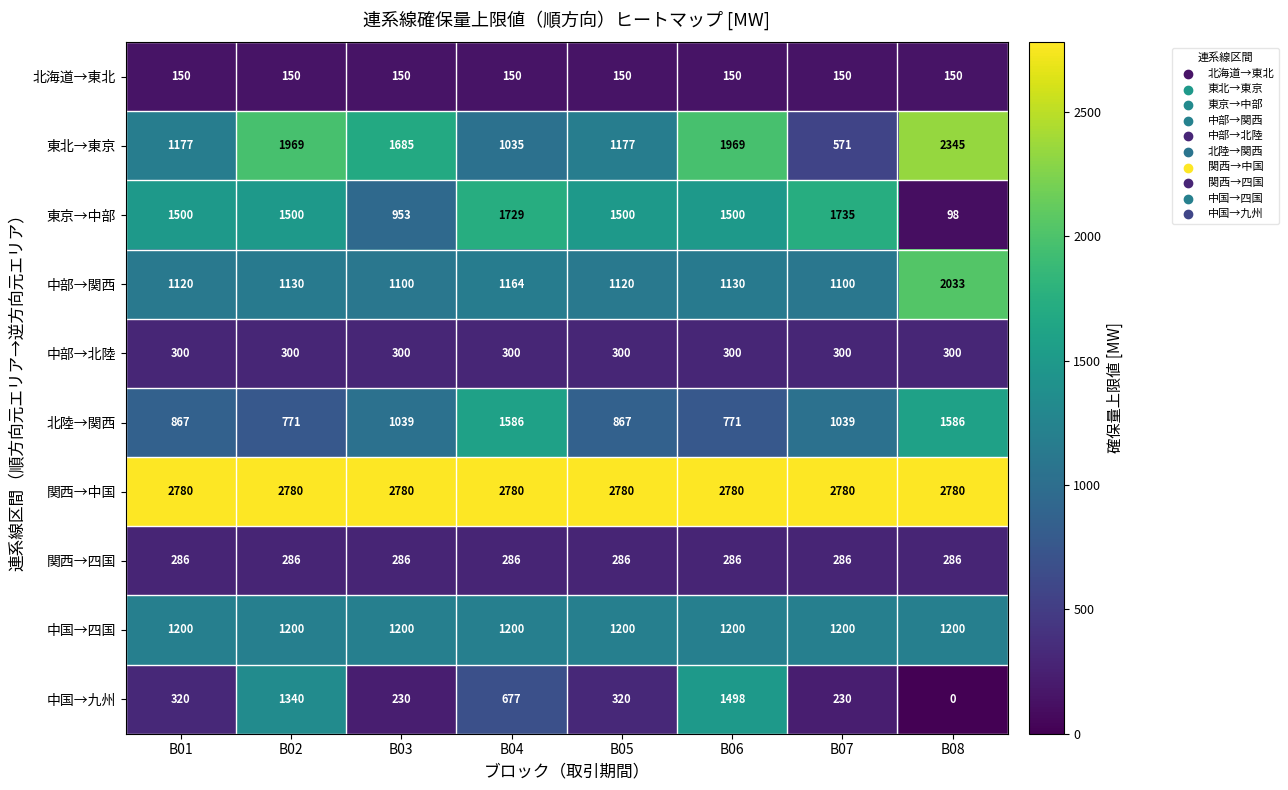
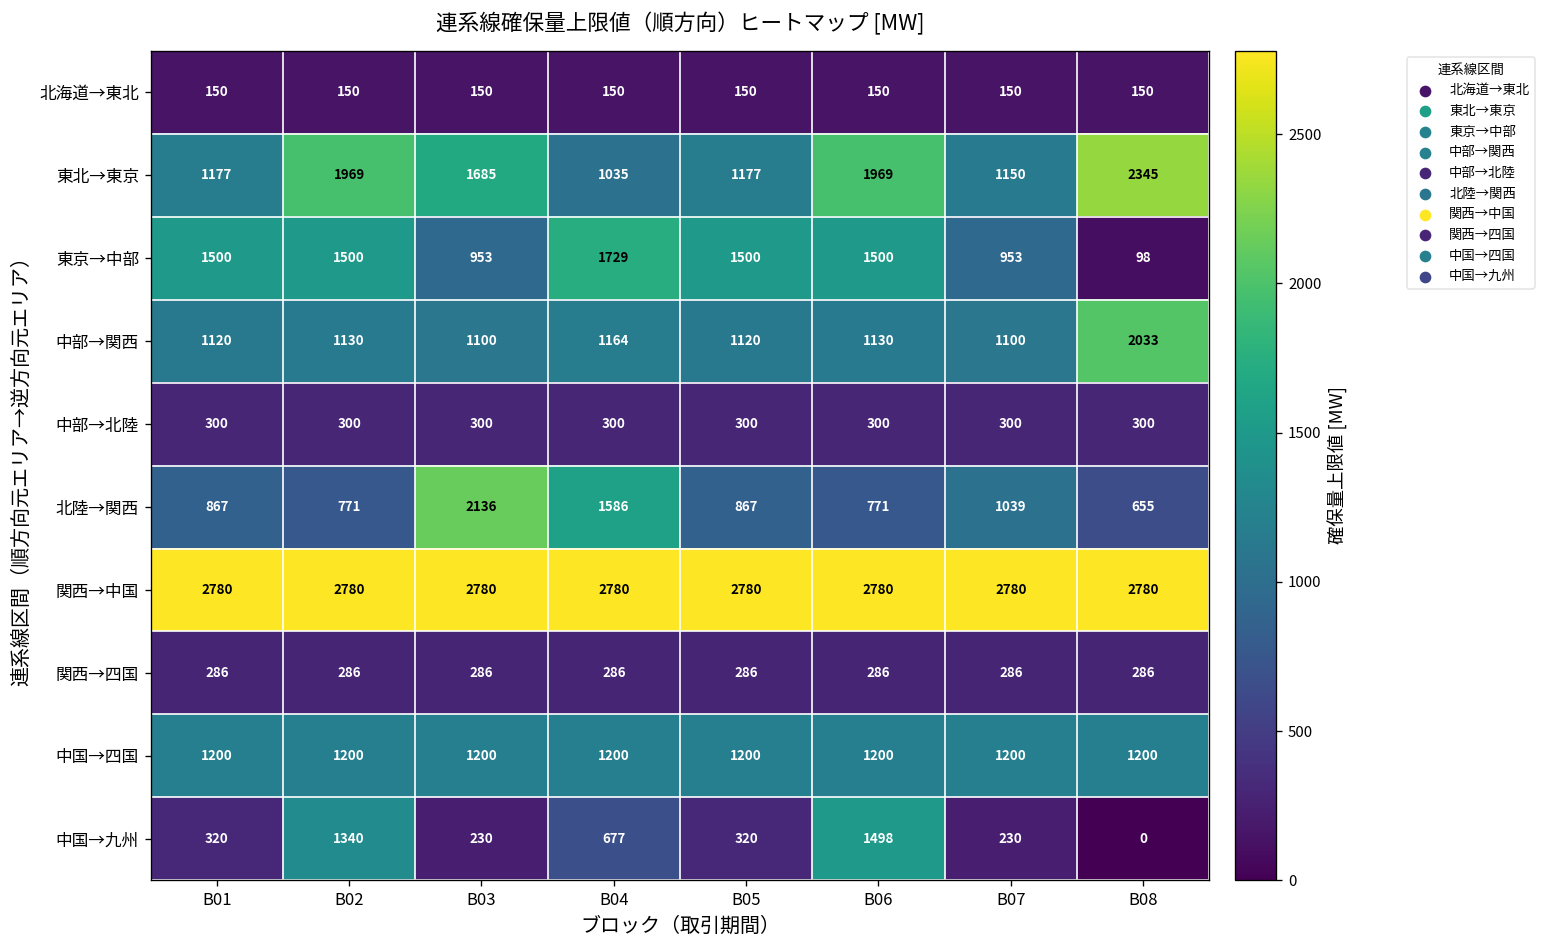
東北→東京, B07: 571 -> 1150
東京→中部, B07: 1735 -> 953
北陸→関西, B03: 1039 -> 2136
北陸→関西, B08: 1586 -> 655
